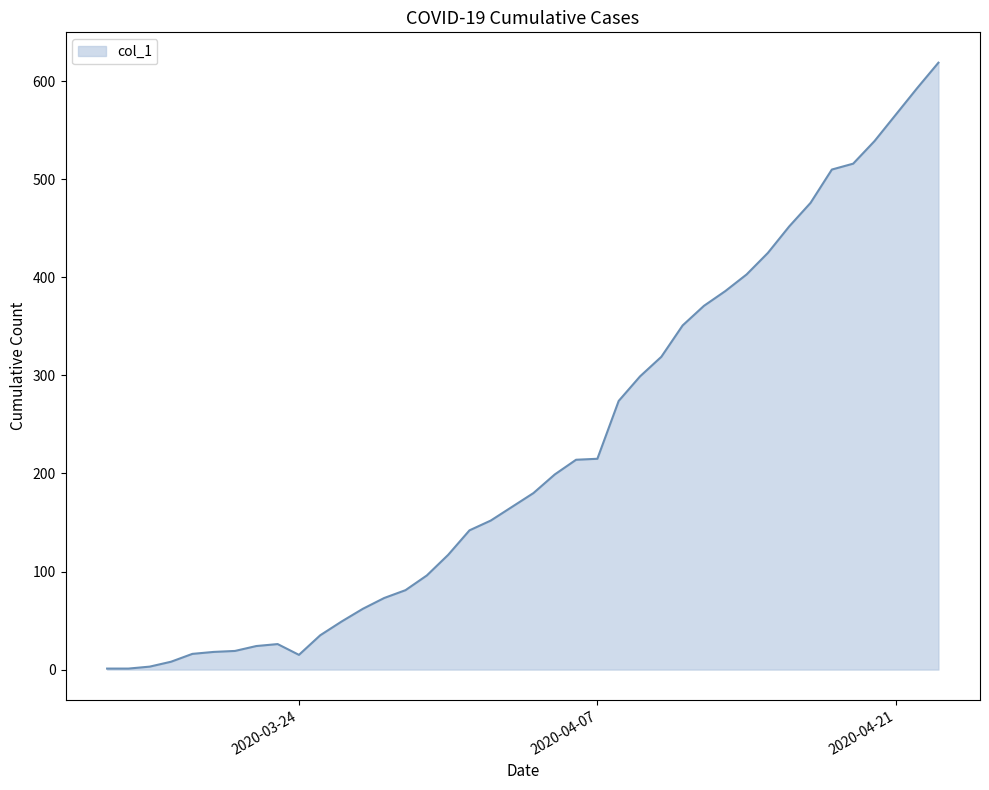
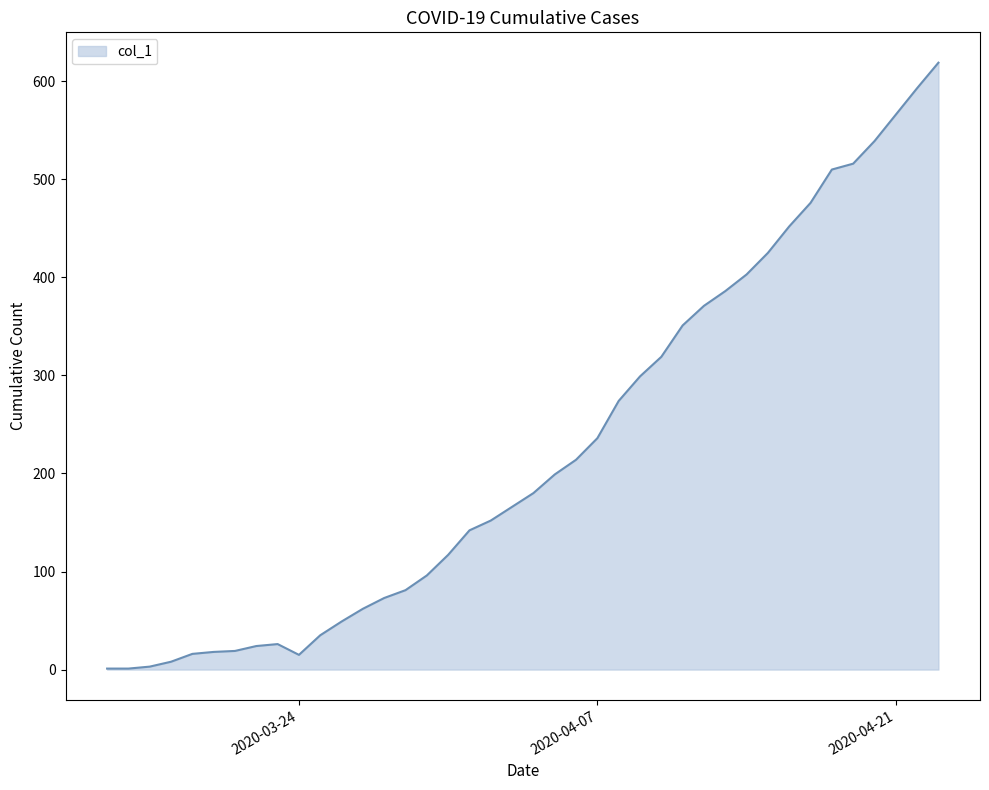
2020-04-07: 220 -> 240
